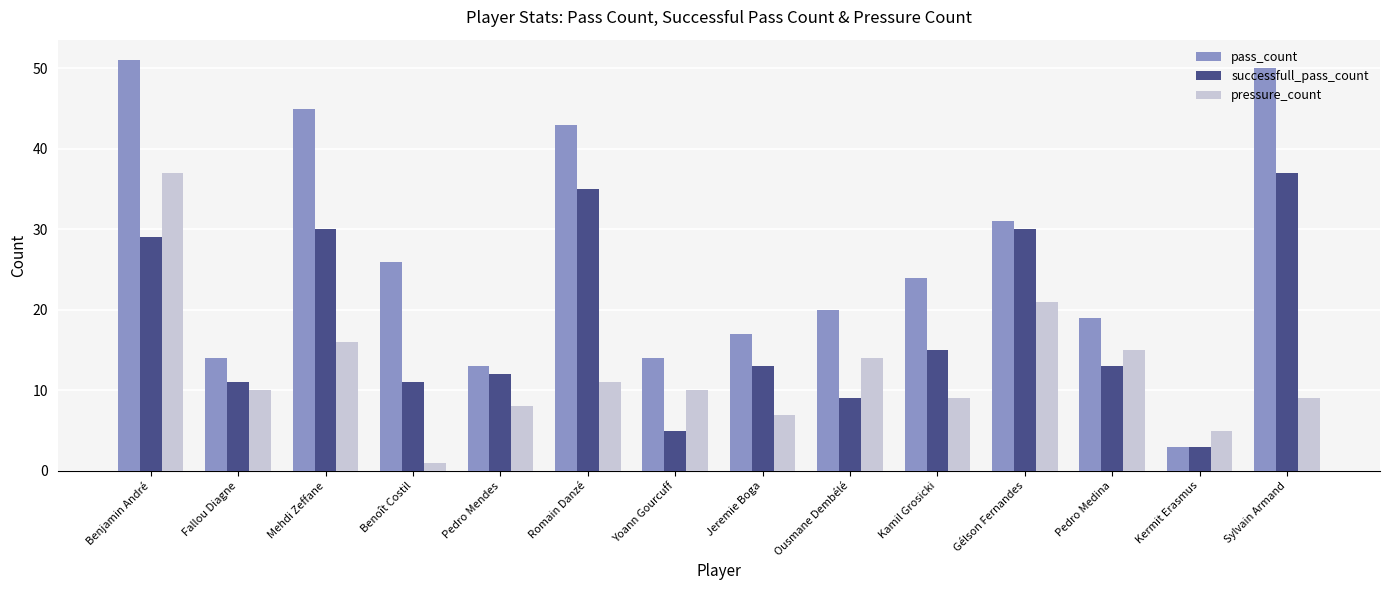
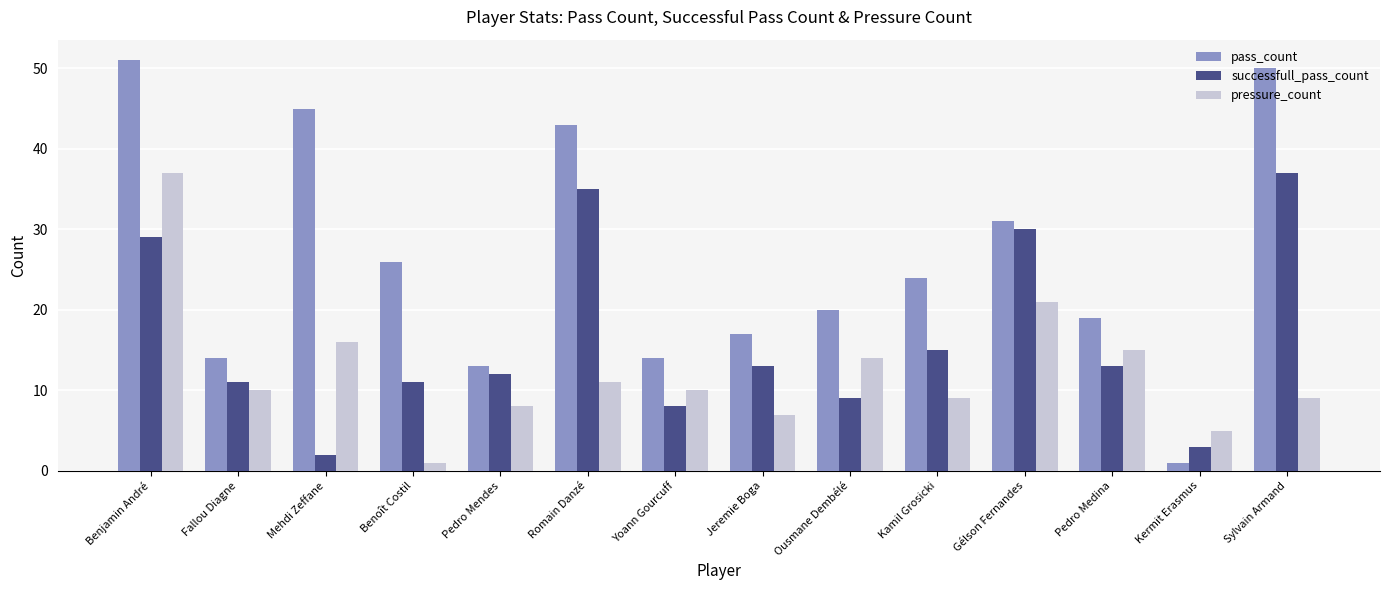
successfull_pass_count, Mehdi Zeffane: 30 -> 2
successfull_pass_count, Yoann Gourcuff: 5 -> 8
pass_count, Kermit Erasmus: 3 -> 1
